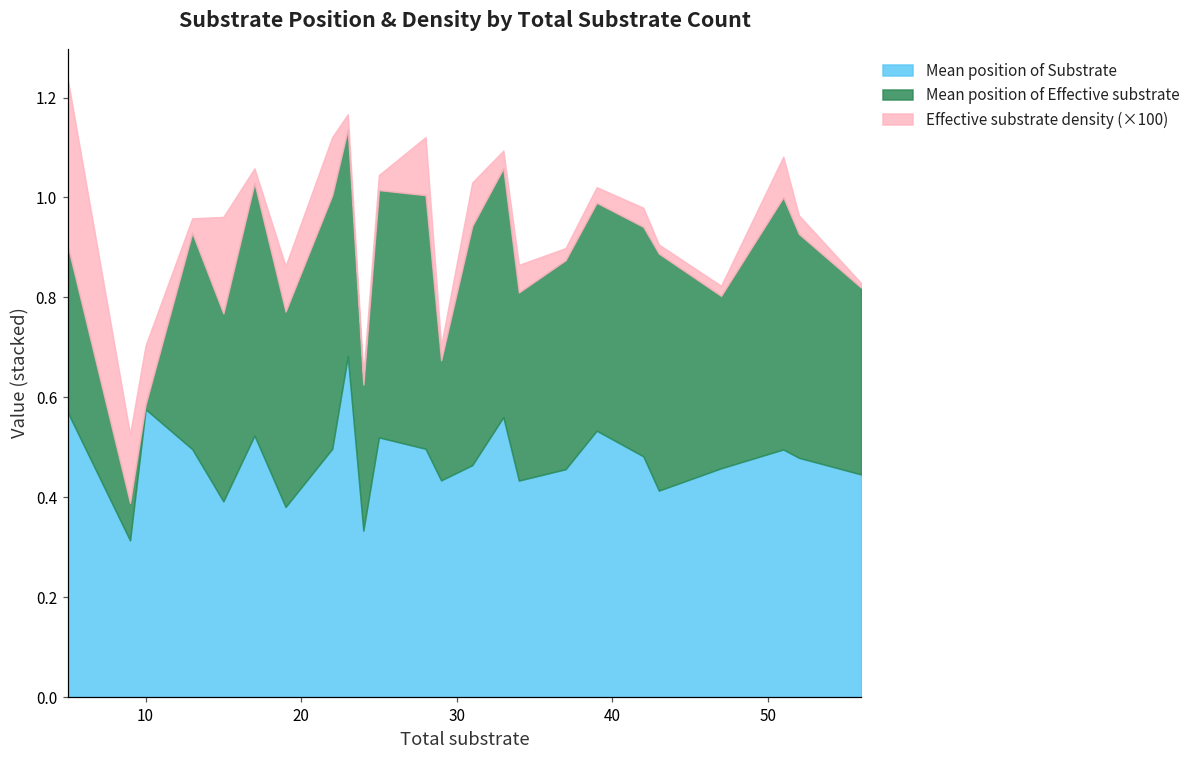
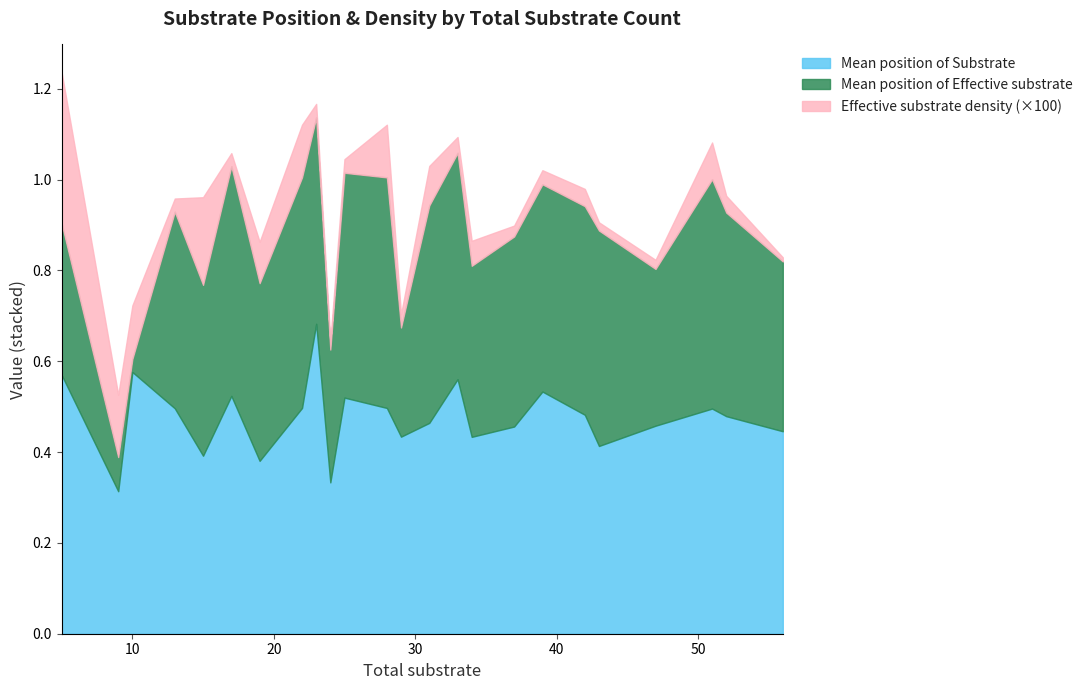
Mean position of Effective substrate, 10: 0.01 -> 0.03
